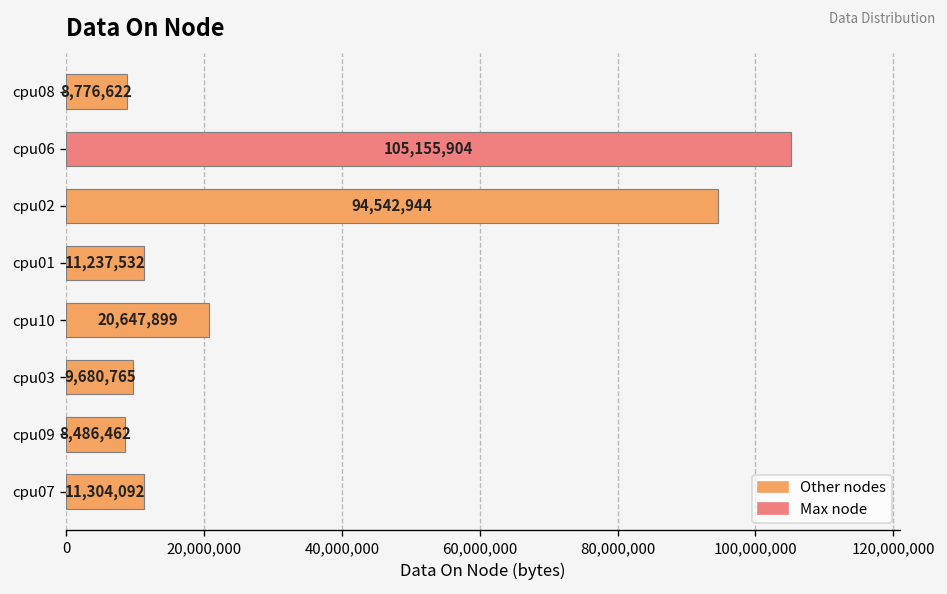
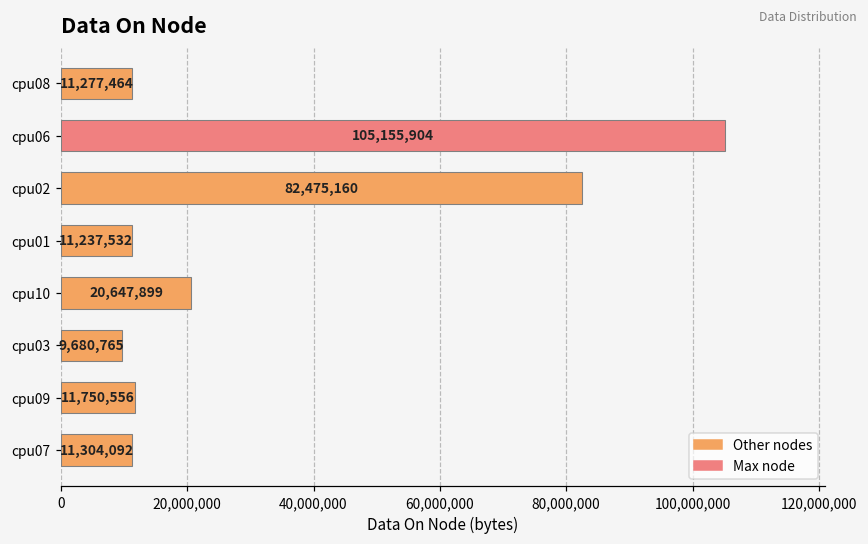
cpu08: 8,776,622 -> 11,277,464
cpu02: 94,542,944 -> 82,475,160
cpu09: 8,486,462 -> 11,750,556
